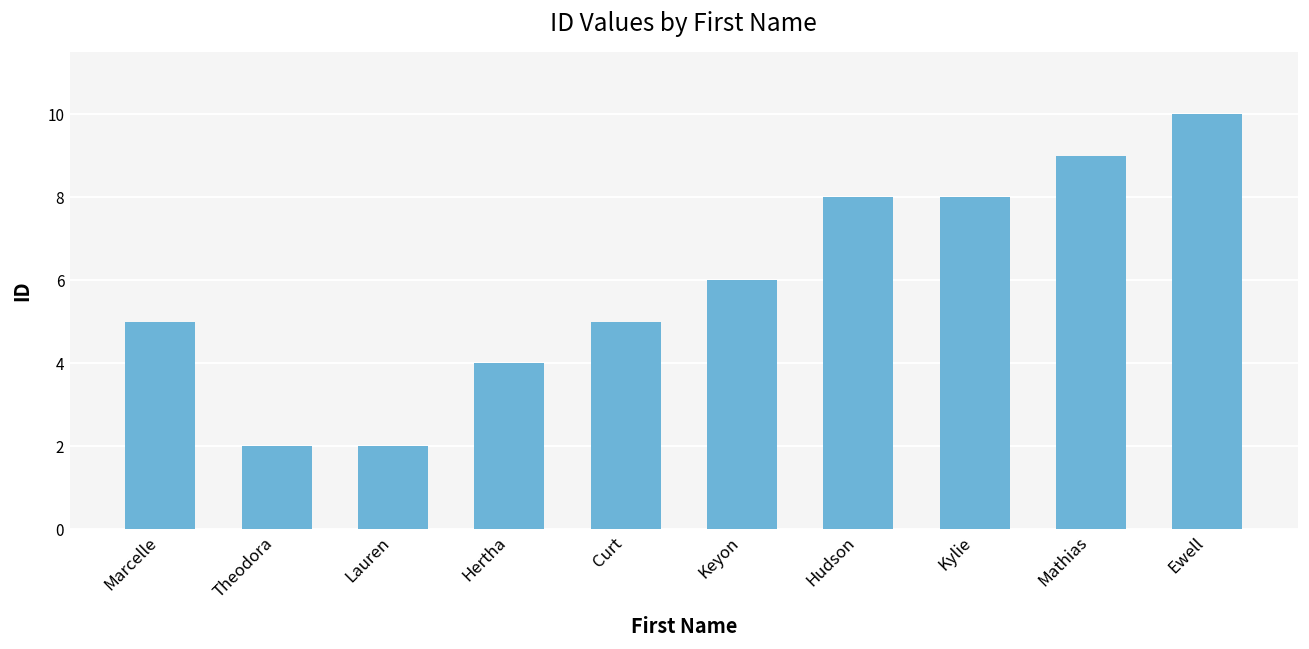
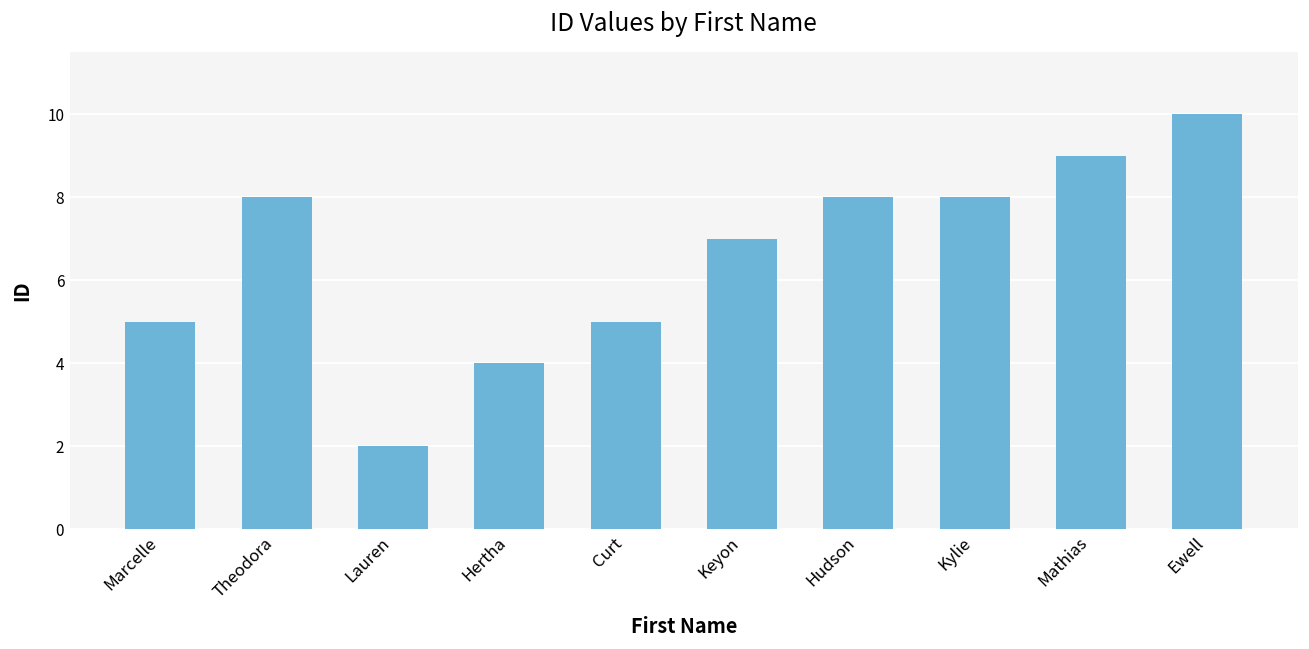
Theodora: 2 -> 8
Keyon: 6 -> 7
